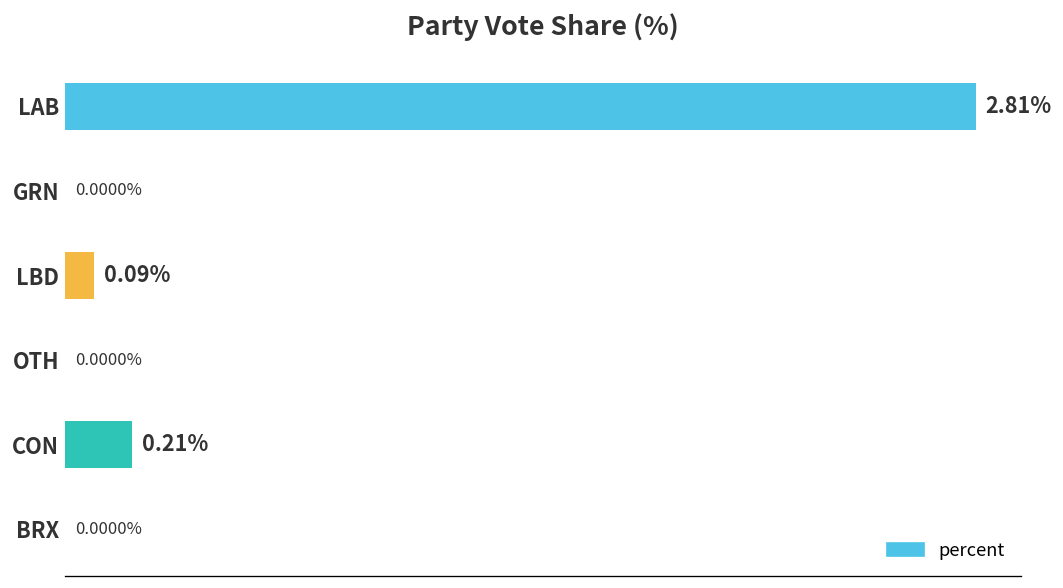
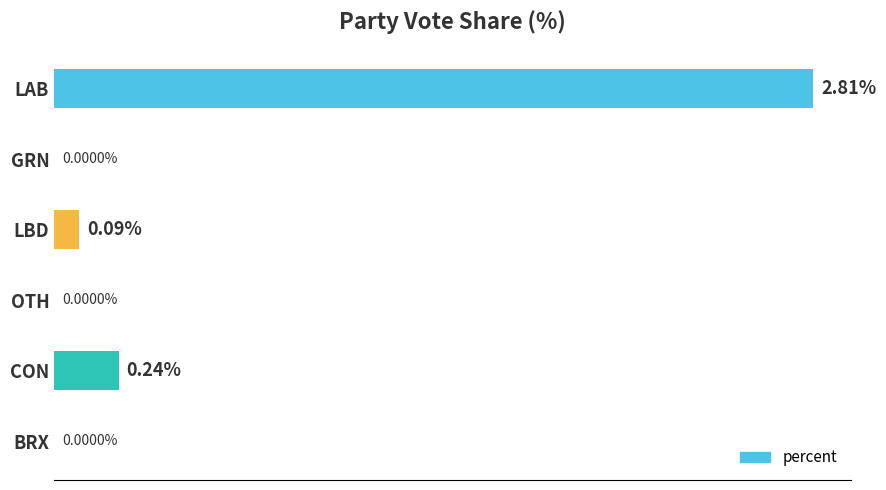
CON: 0.21% -> 0.24%
